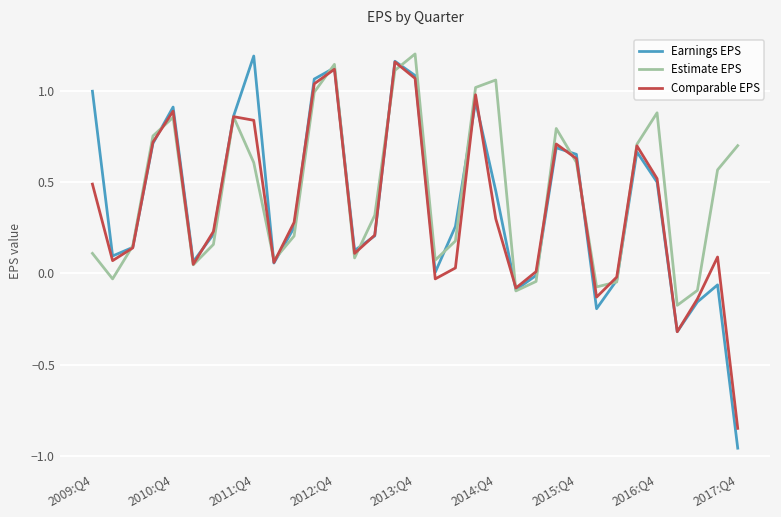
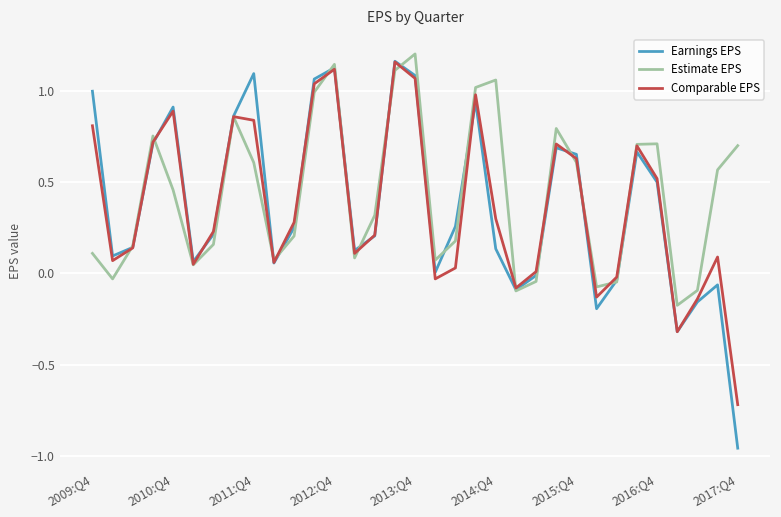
Comparable EPS, 2009:Q4: 0.49 -> 0.81
Estimate EPS, 2010:Q4: 0.86 -> 0.46
Earnings EPS, 2011:Q4: 1.19 -> 1.10
Earnings EPS, 2014:Q4: 0.45 -> 0.14
Estimate EPS, 2016:Q4: 0.88 -> 0.71
Comparable EPS, 2017:Q4: -0.85 -> -0.72
